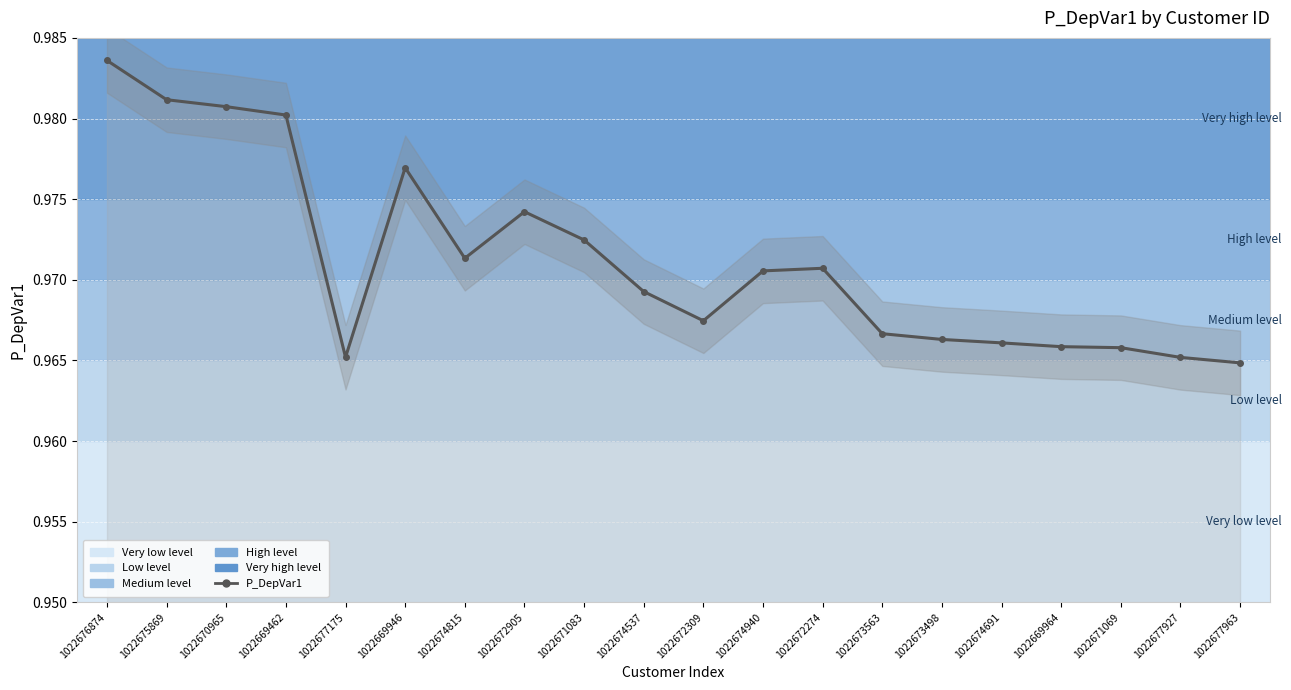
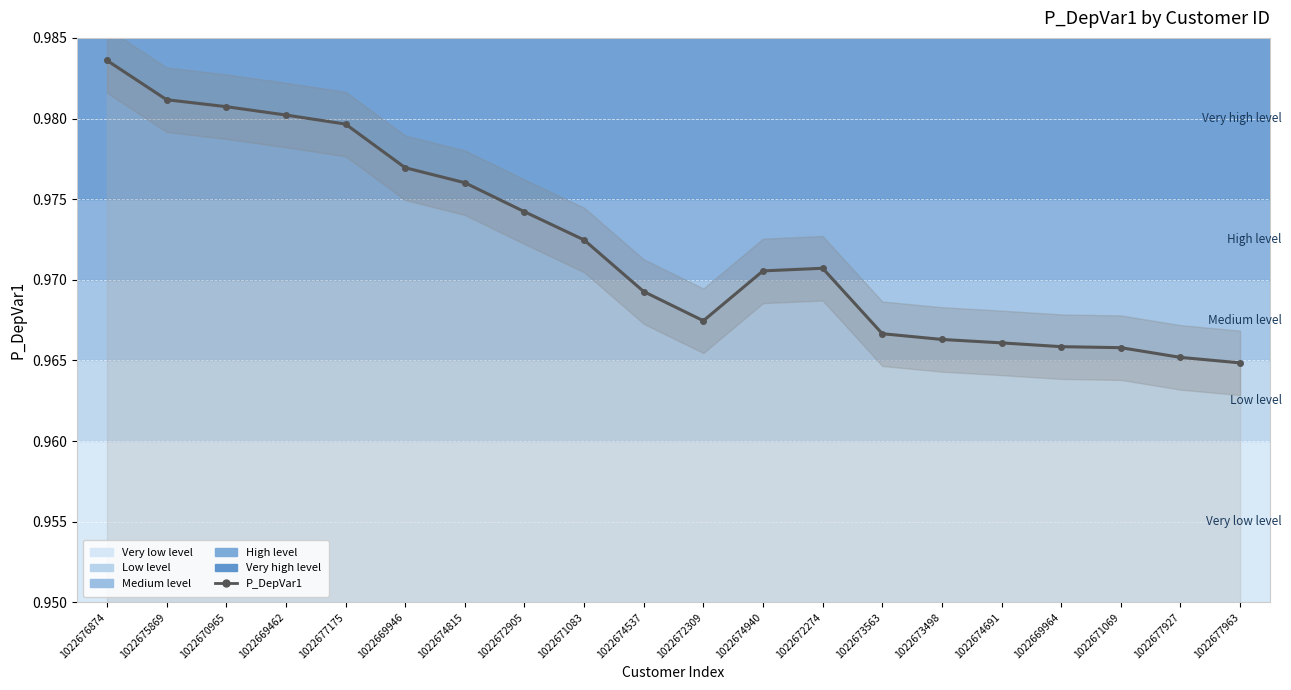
P_DepVar1, 1022677175: 0.9652 -> 0.9797
P_DepVar1, 1022674815: 0.9713 -> 0.9760
